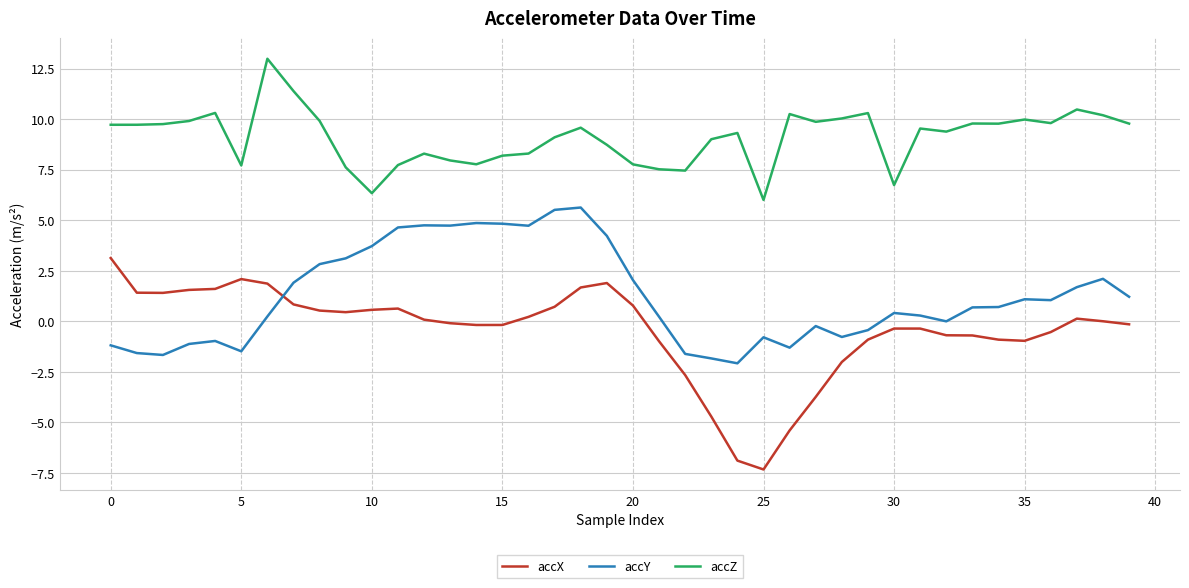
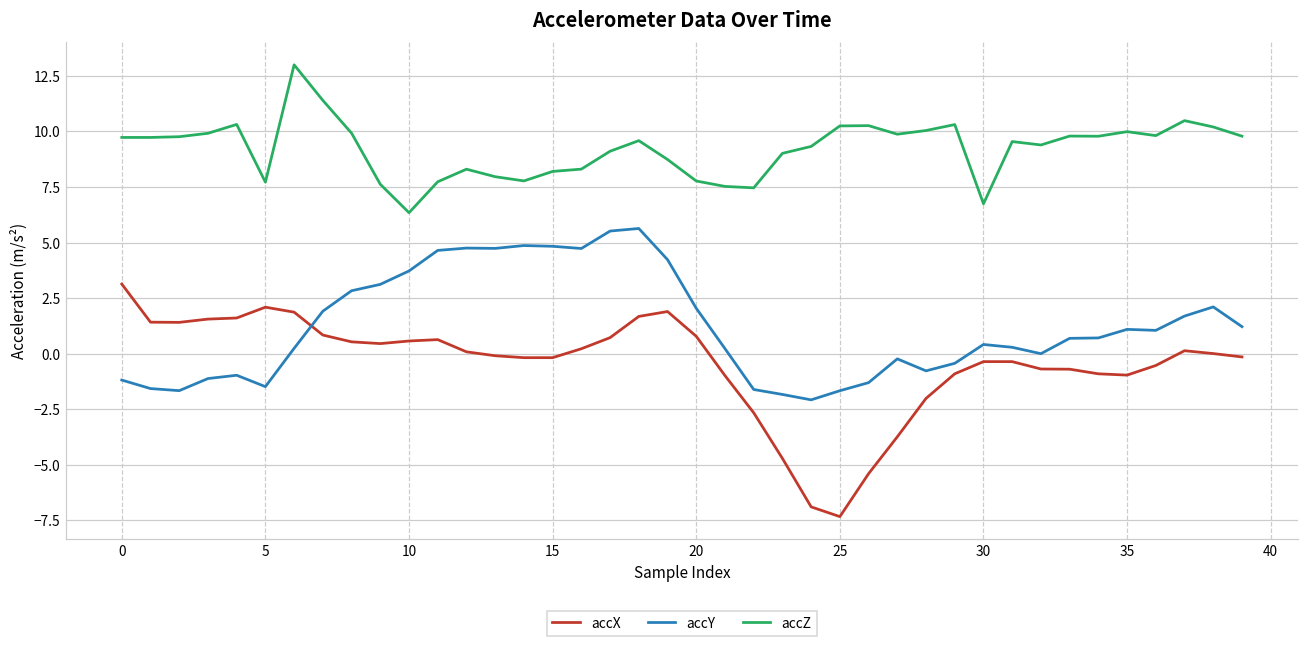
accY, 25: -0.8 -> -1.7
accZ, 25: 6.0 -> 10.2
